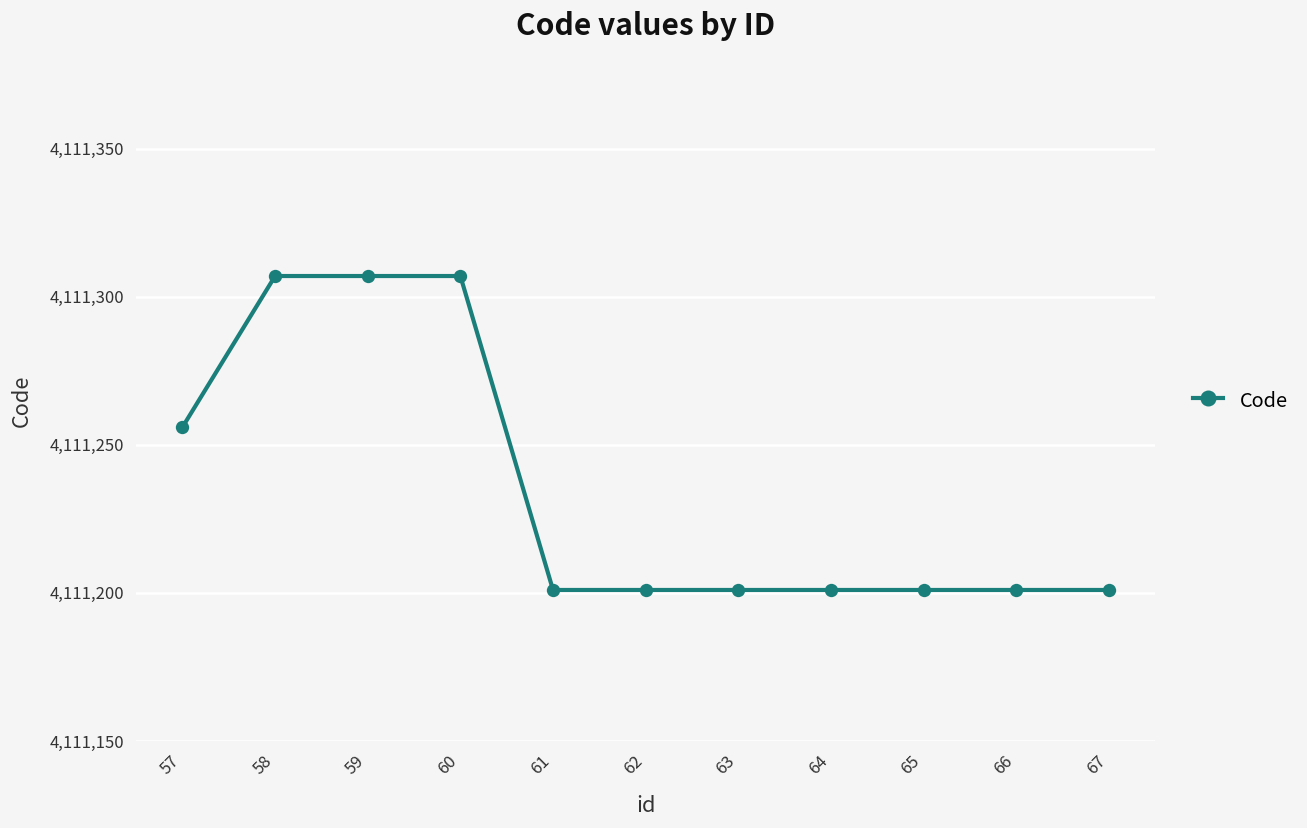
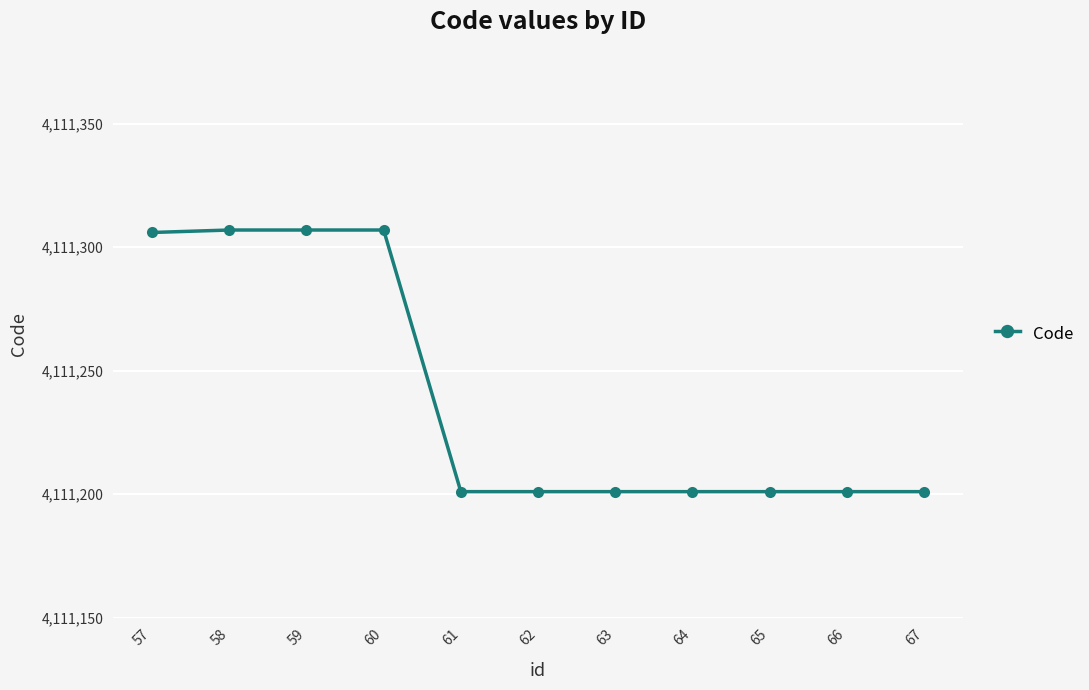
57: 4,111,256 -> 4,111,306
